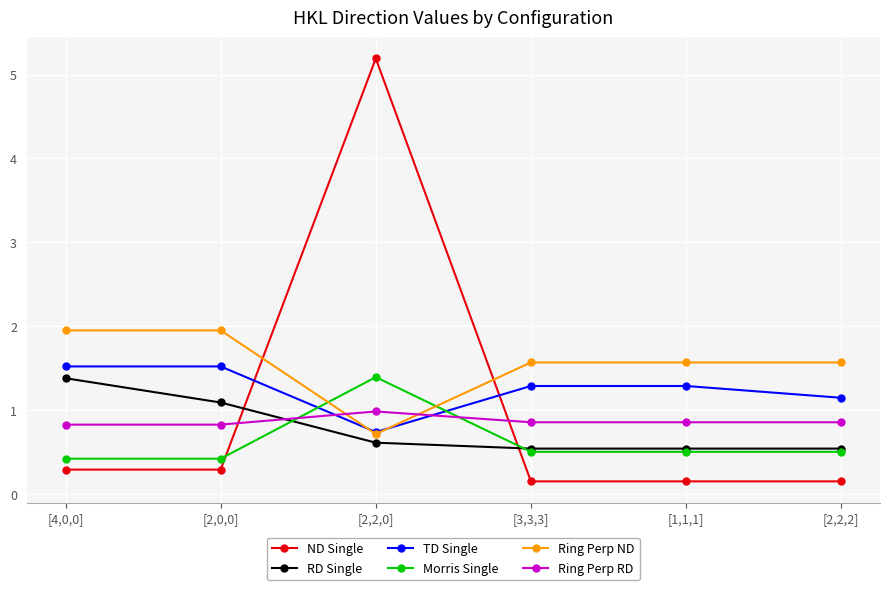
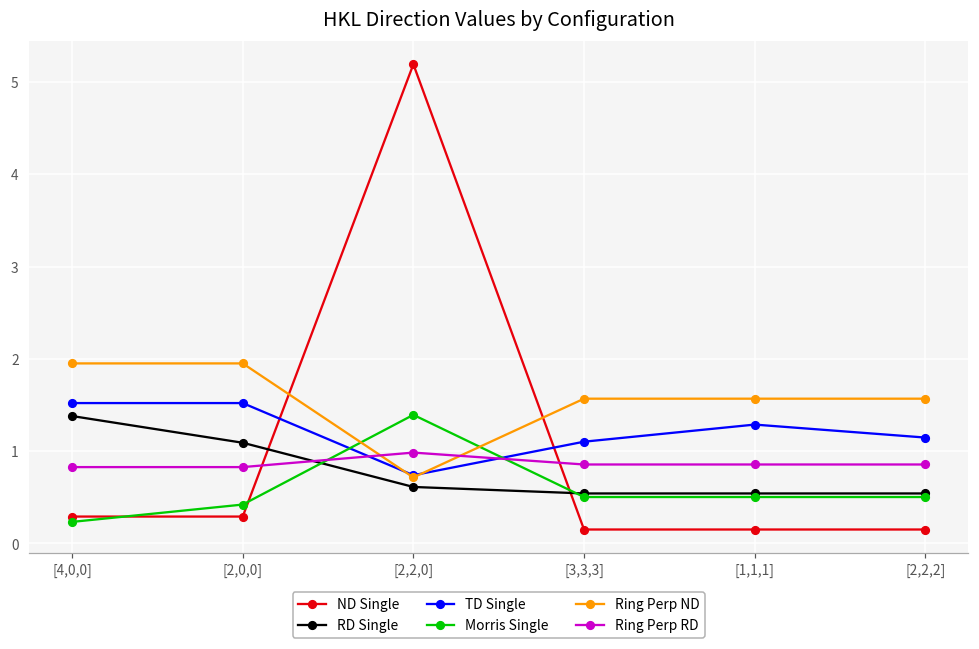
Morris Single, [4,0,0]: 0.4 -> 0.2
TD Single, [3,3,3]: 1.3 -> 1.1
